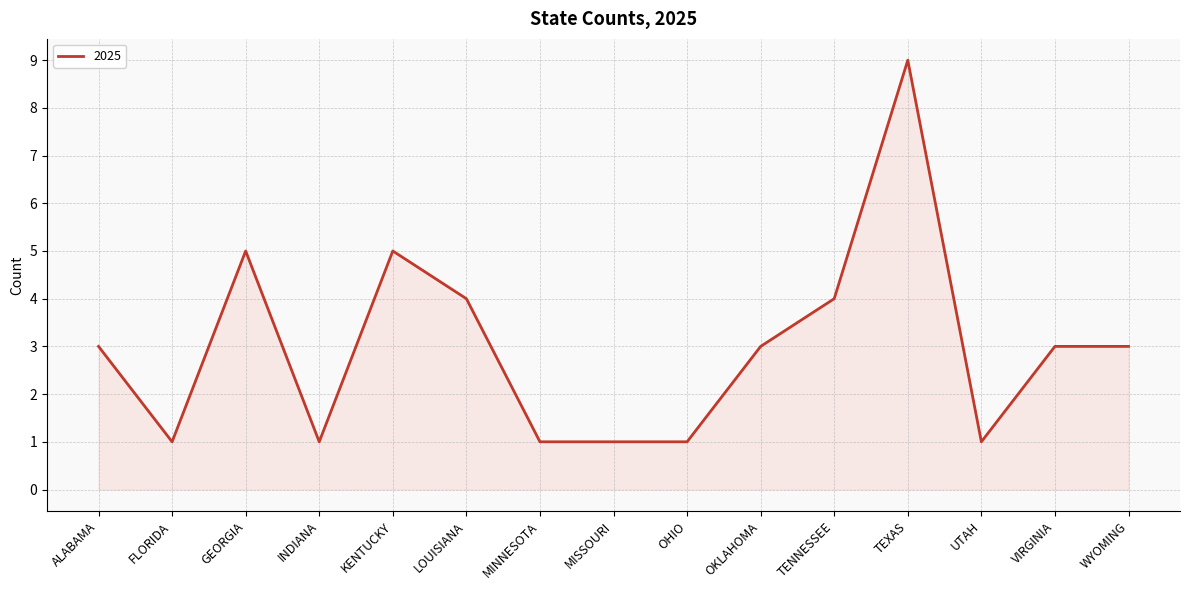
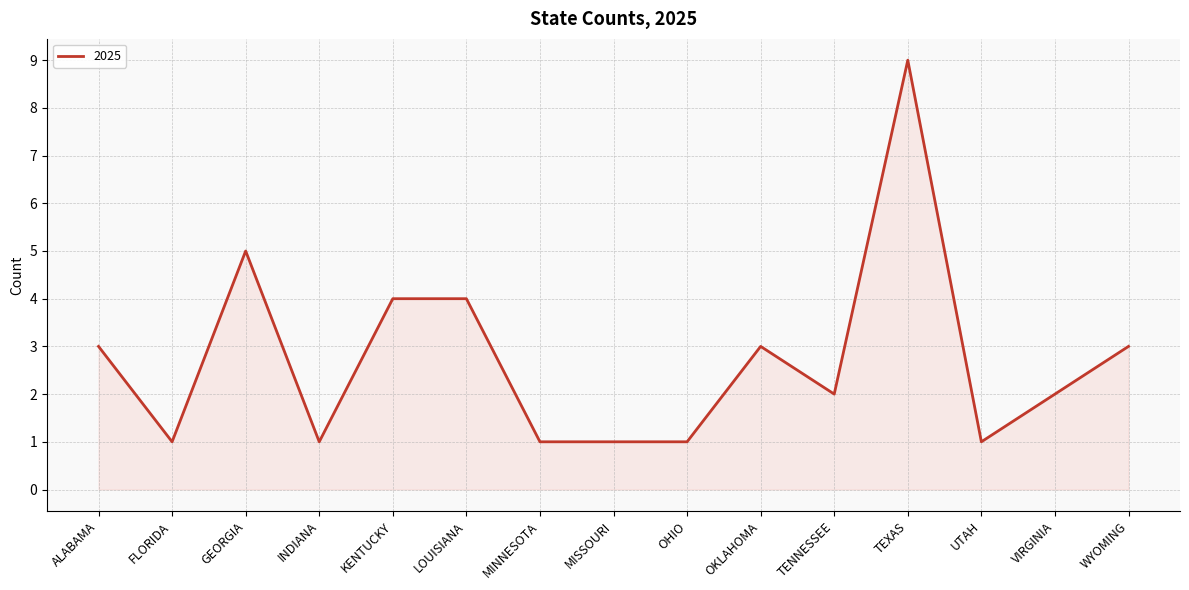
KENTUCKY: 5 -> 4
TENNESSEE: 4 -> 2
VIRGINIA: 3 -> 2
